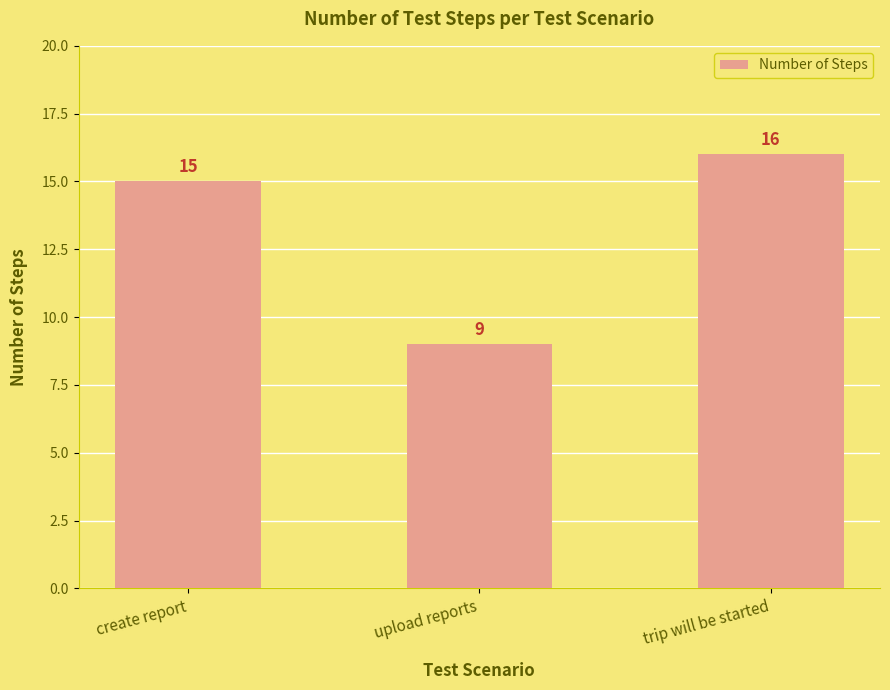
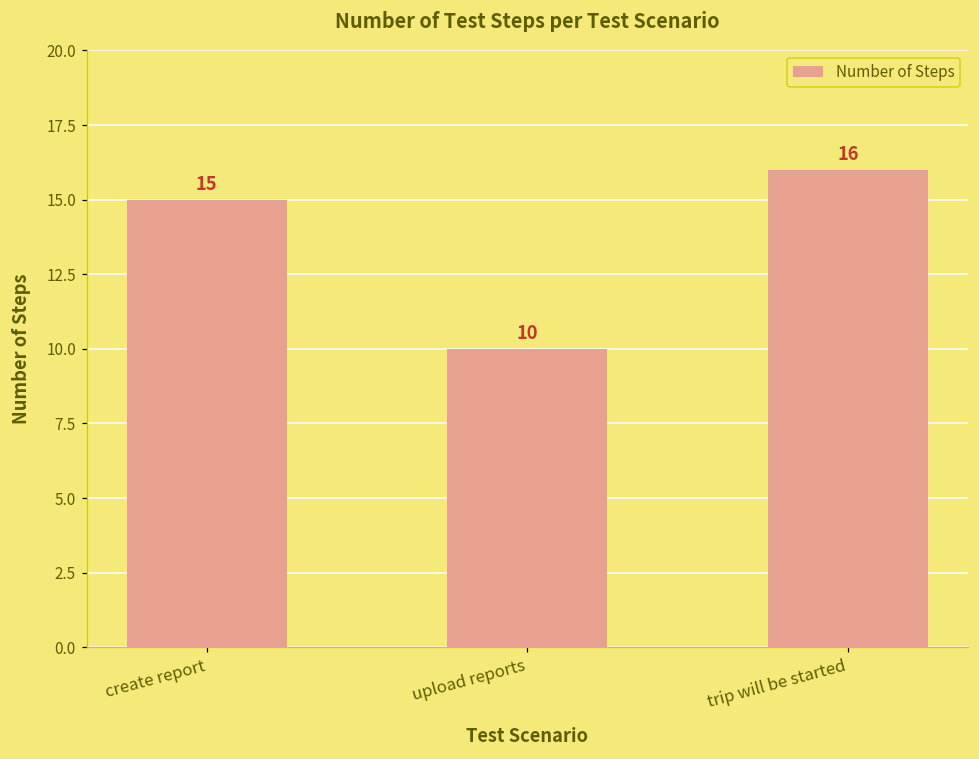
upload reports: 9 -> 10
